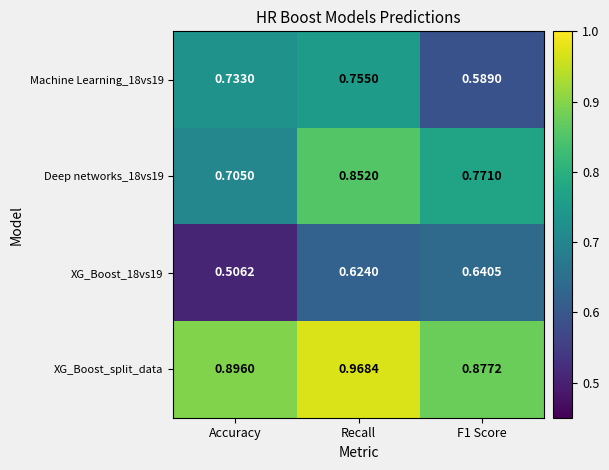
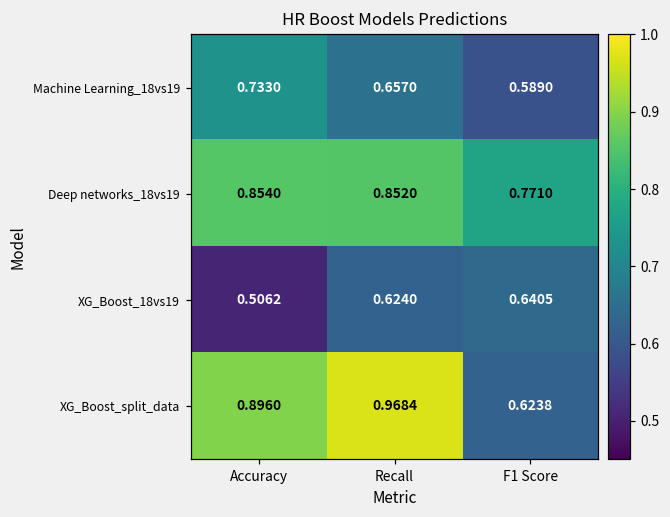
Machine Learning_18vs19, Recall: 0.7550 -> 0.6570
Deep networks_18vs19, Accuracy: 0.7050 -> 0.8540
XG_Boost_split_data, F1 Score: 0.8772 -> 0.6238
